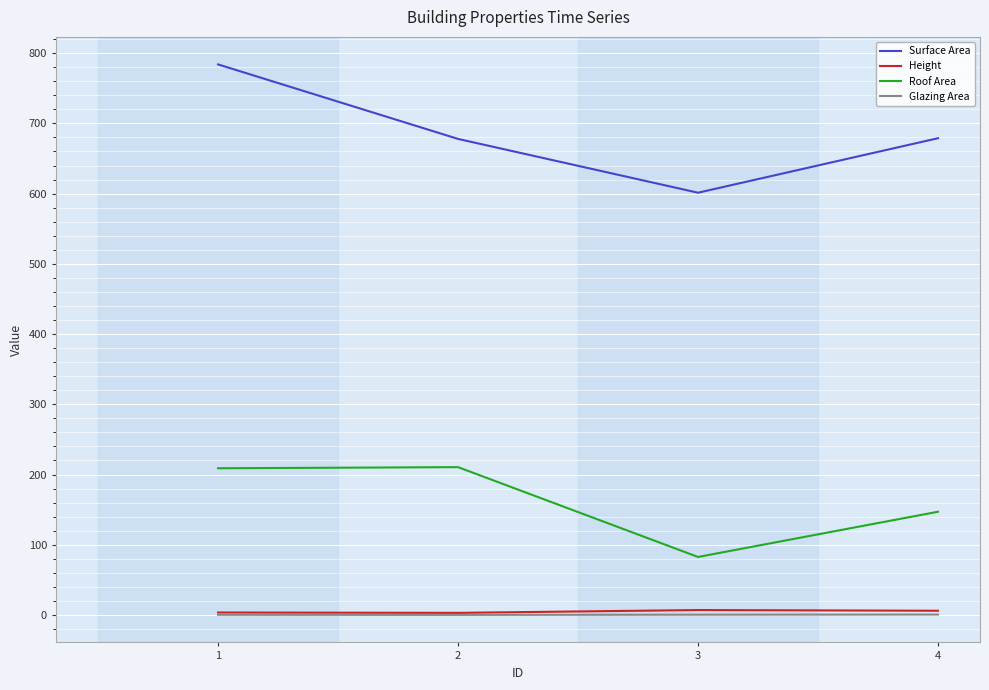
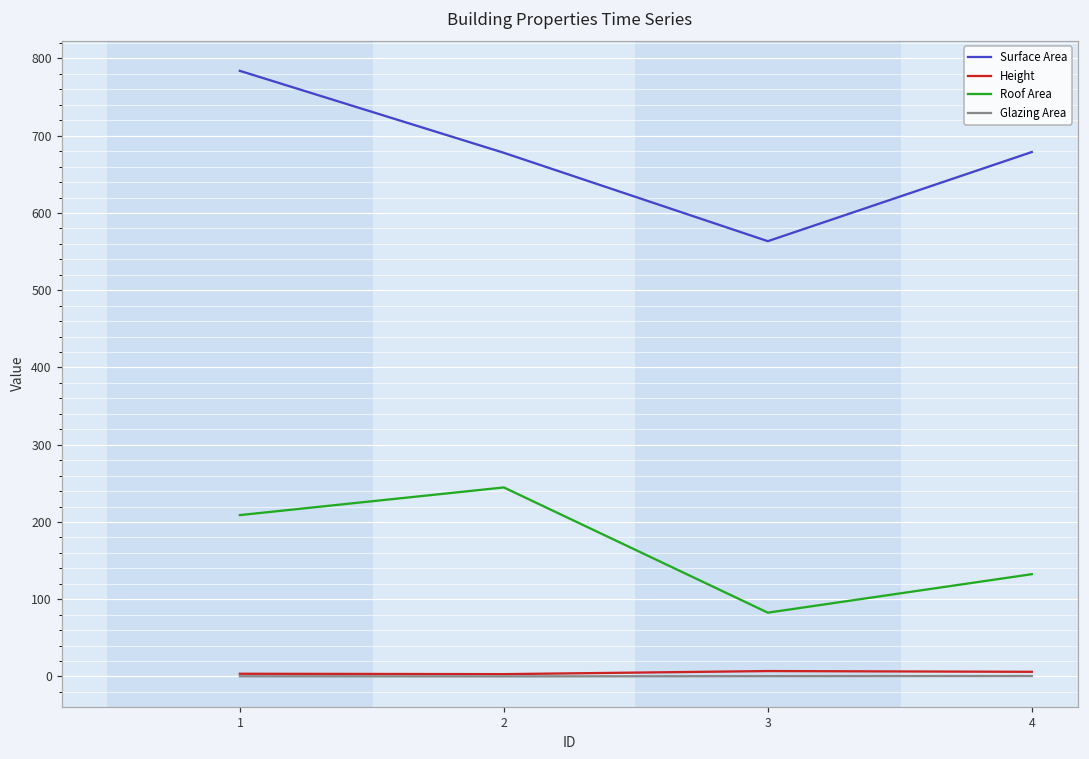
Roof Area, 2: 210 -> 240
Surface Area, 3: 600 -> 560
Roof Area, 4: 150 -> 130
